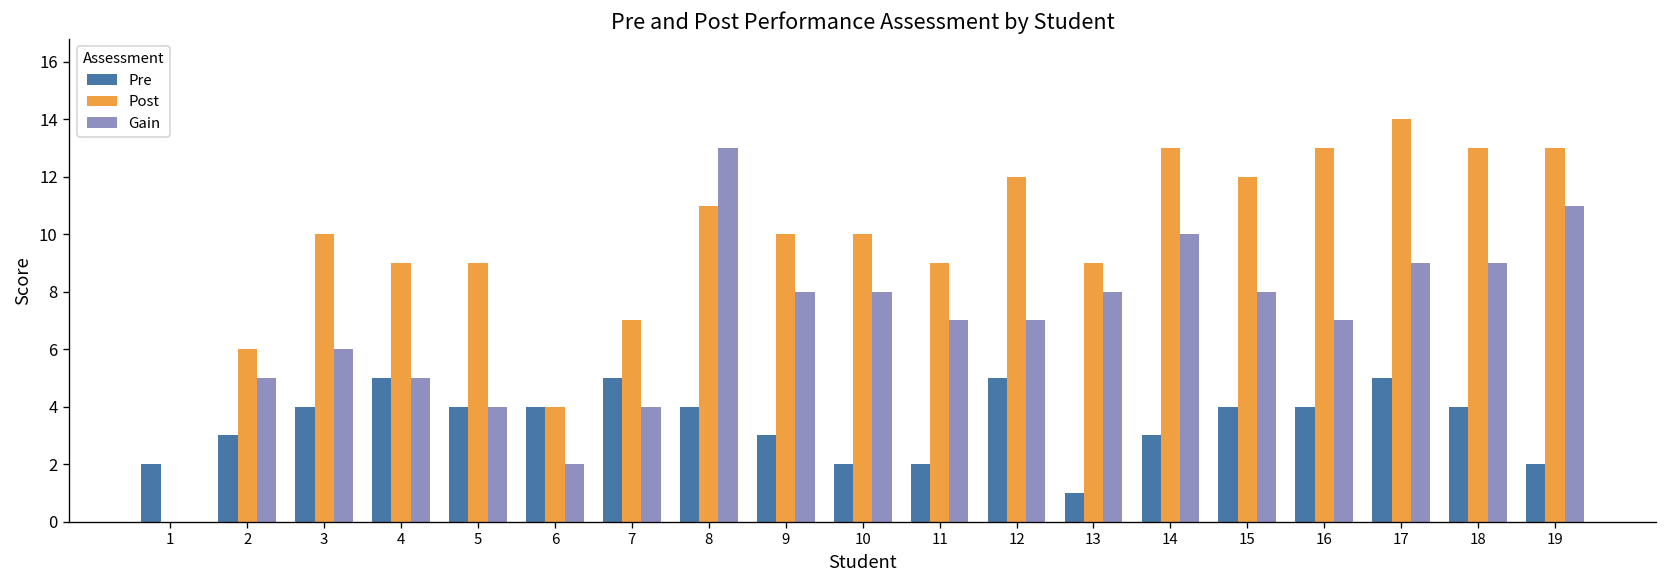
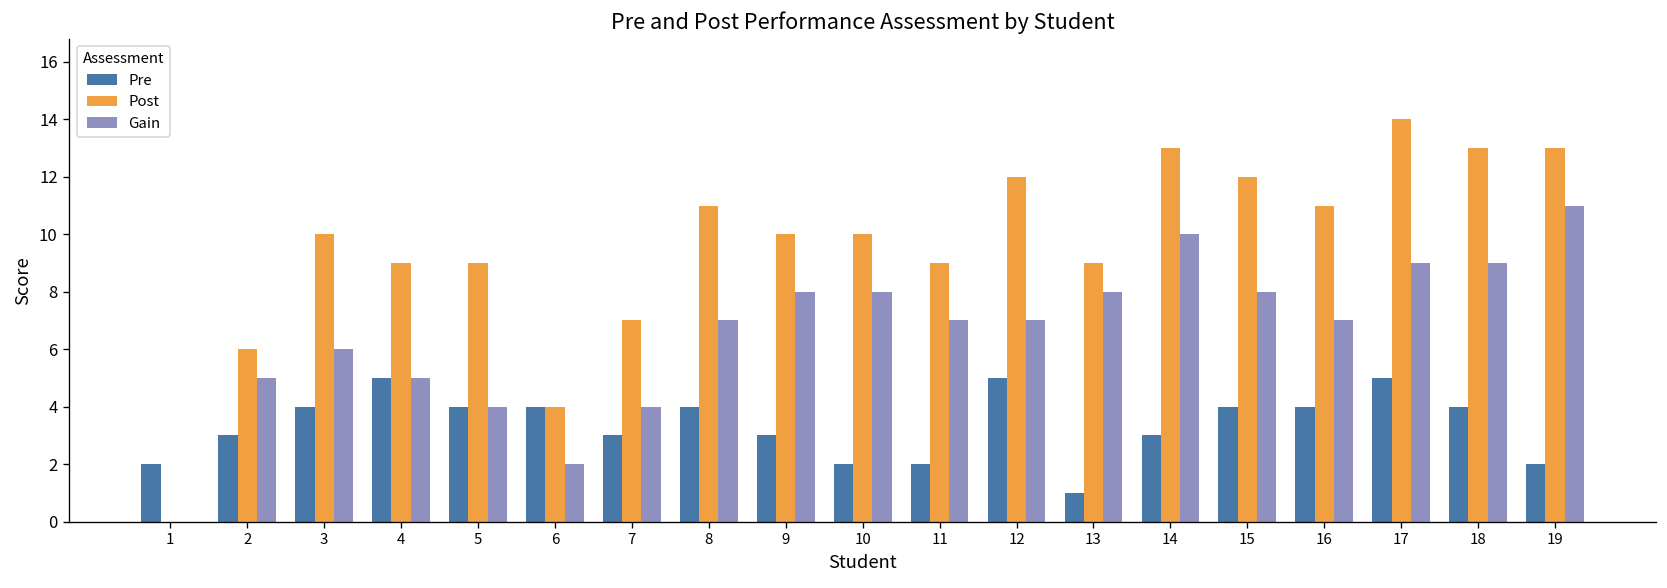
Pre, 7: 5 -> 3
Gain, 8: 13 -> 7
Post, 16: 13 -> 11
